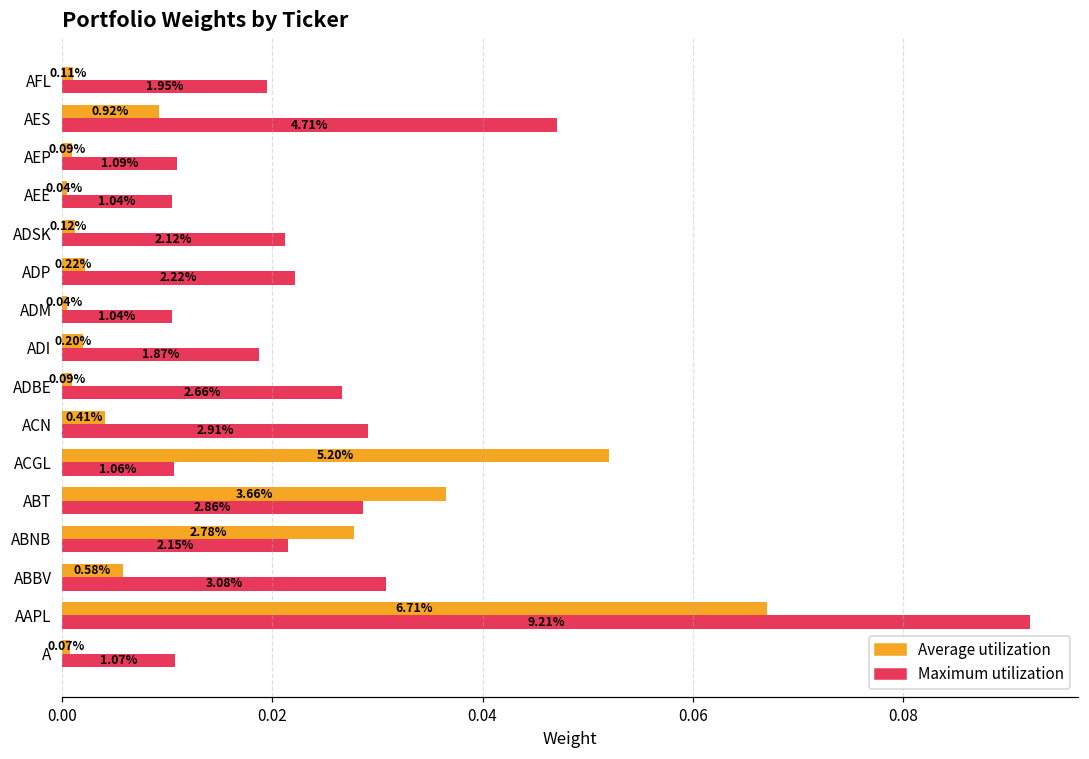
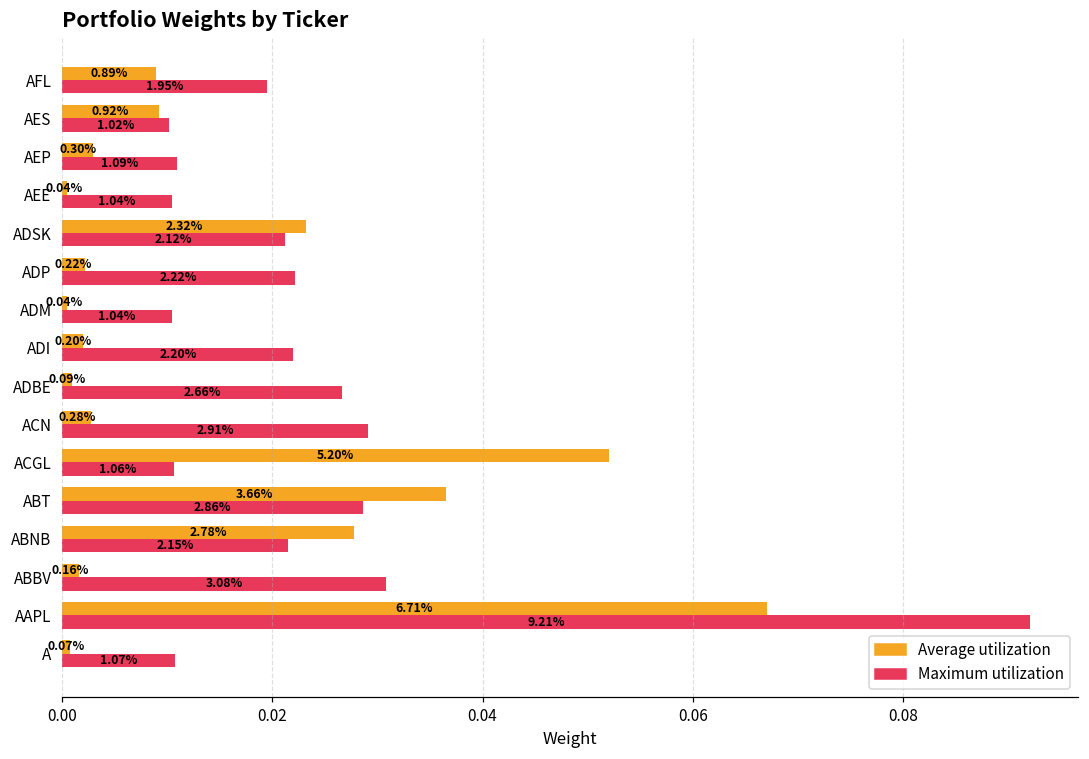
Average utilization, AFL: 0.11% -> 0.89%
Maximum utilization, AES: 4.71% -> 1.02%
Average utilization, AEP: 0.09% -> 0.30%
Average utilization, ADSK: 0.12% -> 2.32%
Maximum utilization, ADI: 1.87% -> 2.20%
Average utilization, ACN: 0.41% -> 0.28%
Average utilization, ABBV: 0.58% -> 0.16%
